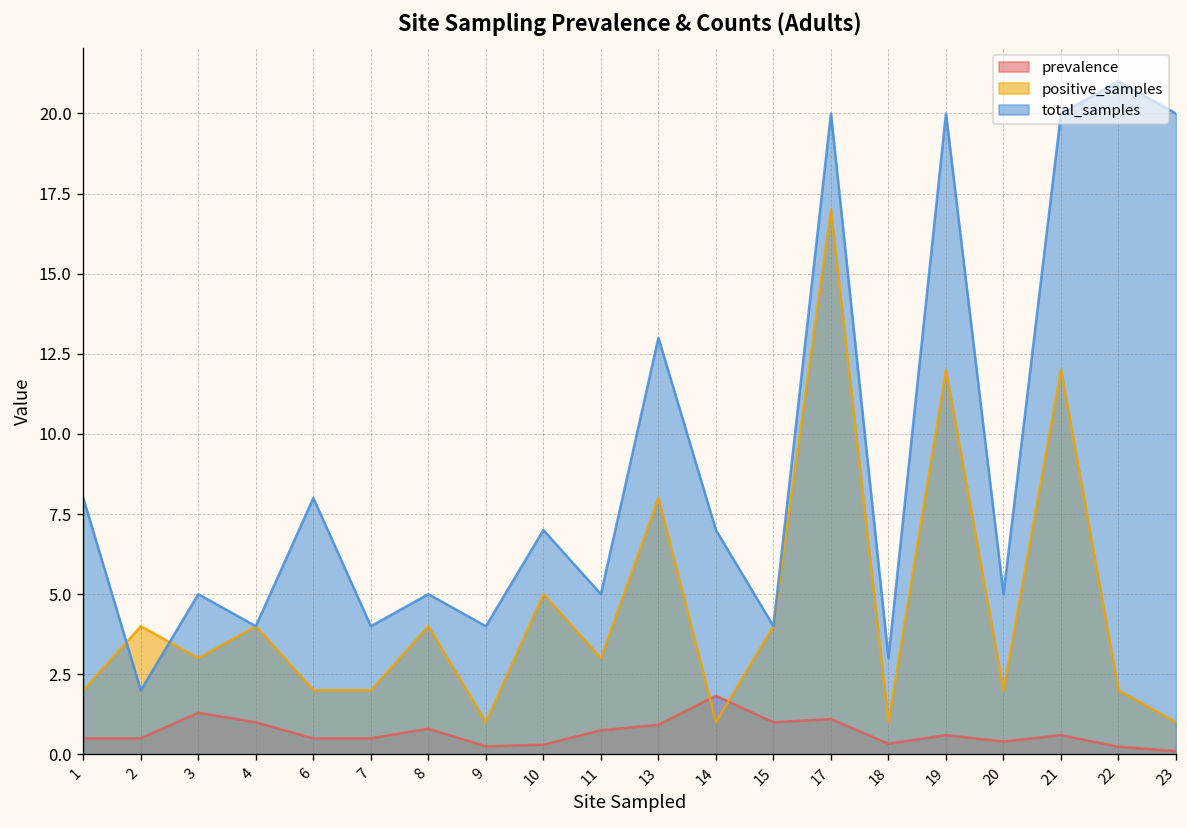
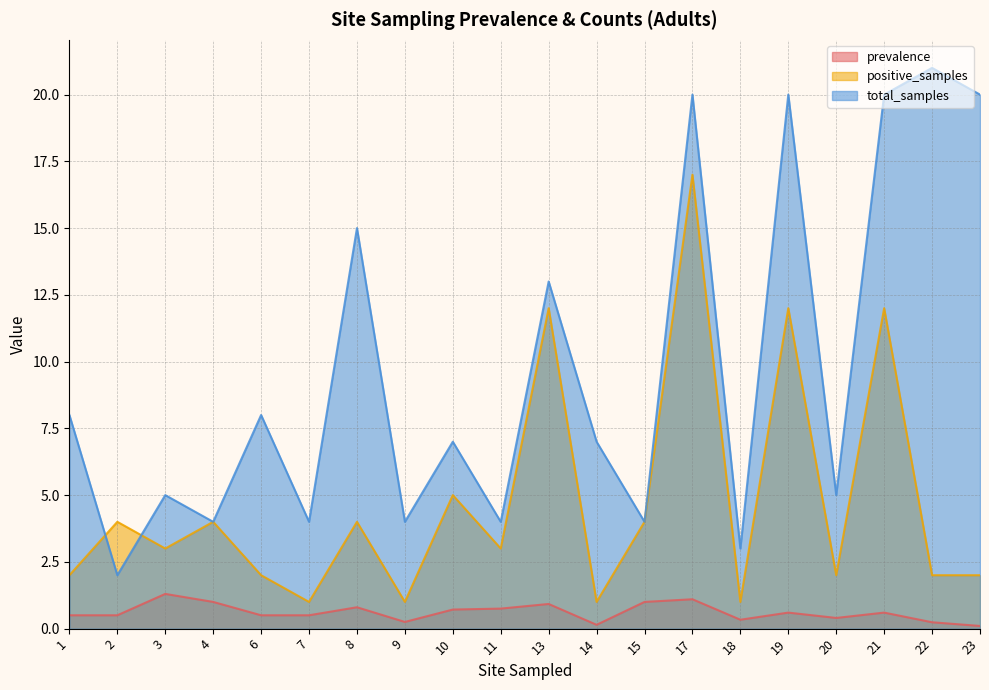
positive_samples, 7: 2 -> 1
total_samples, 8: 5 -> 15
prevalence, 10: 0.3 -> 0.7
total_samples, 11: 5 -> 4
positive_samples, 13: 8 -> 12
prevalence, 14: 1.8 -> 0.1
positive_samples, 23: 1 -> 2
